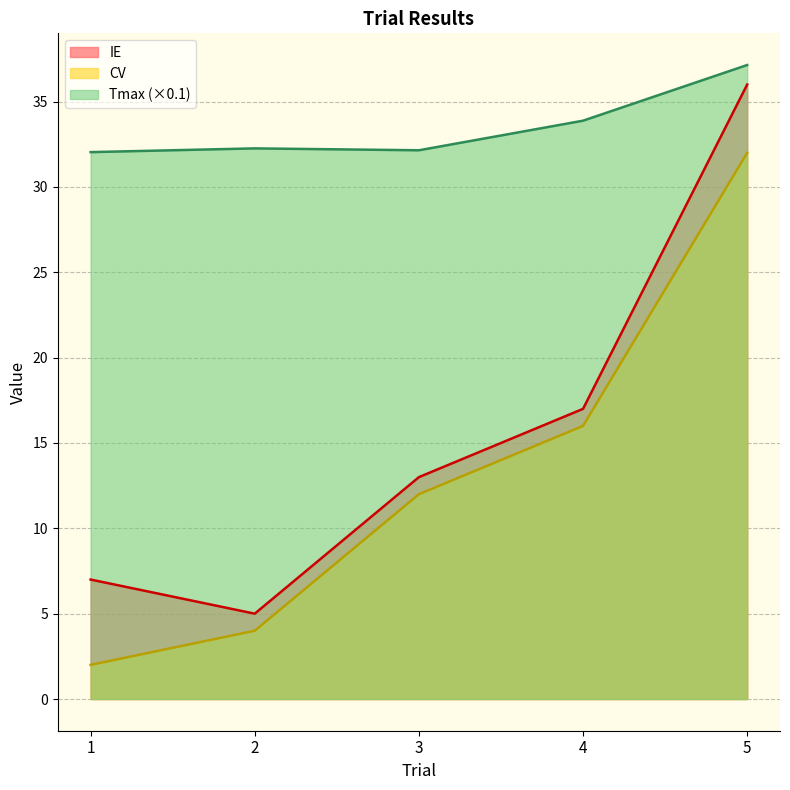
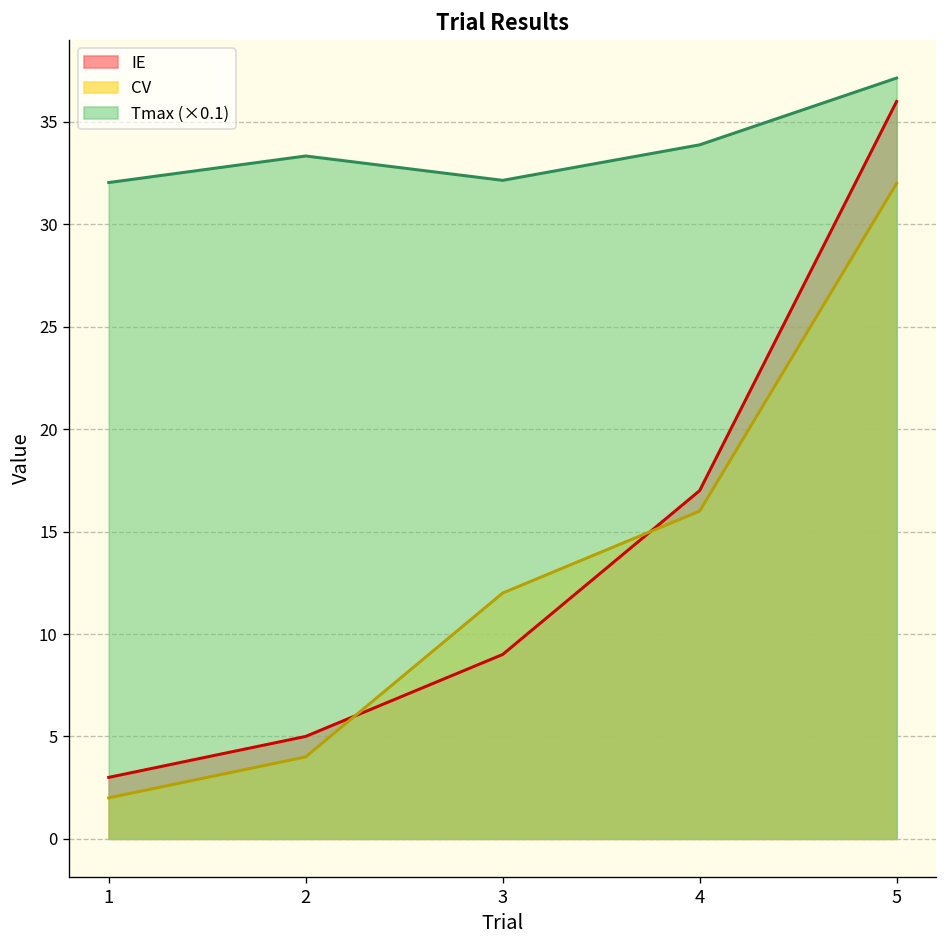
IE, 1: 7 -> 3
Tmax (×0.1), 2: 32.3 -> 33.3
IE, 3: 13 -> 9
